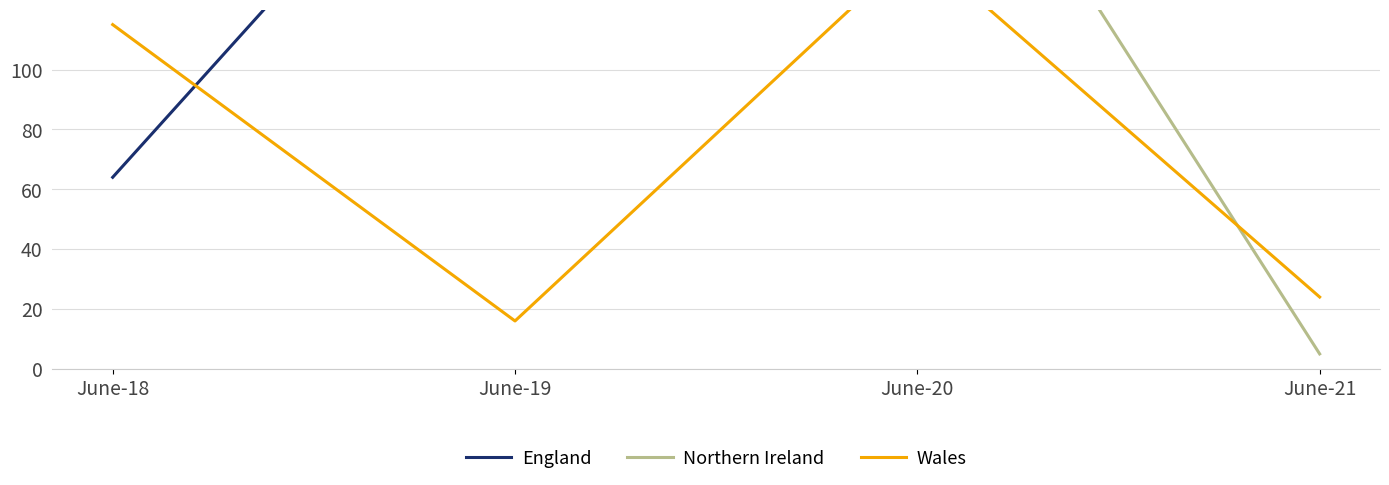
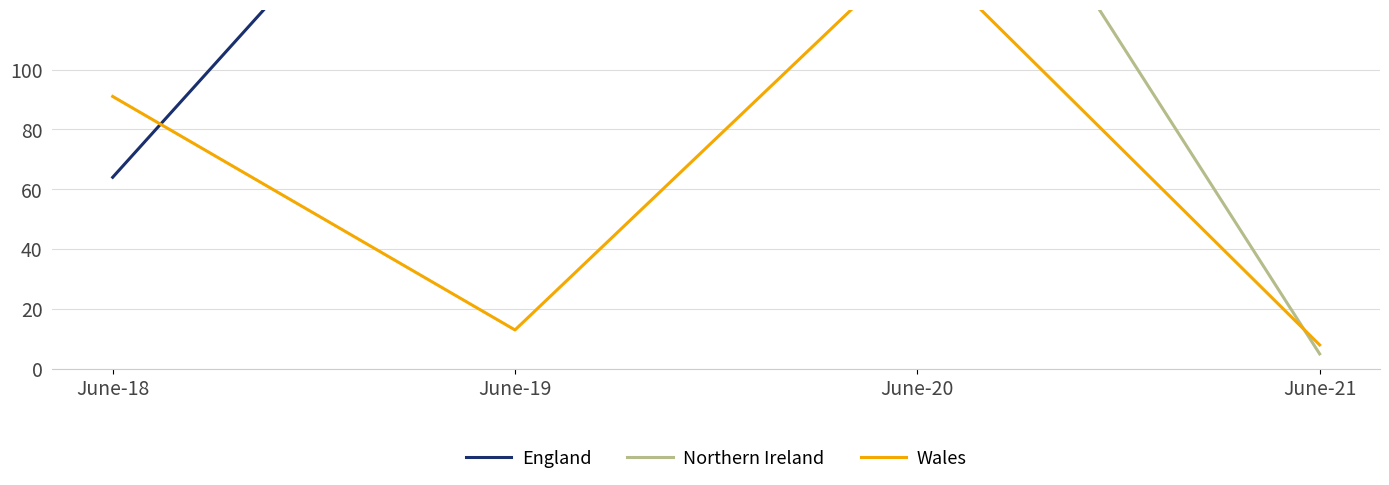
Wales, June-18: 115 -> 91
Wales, June-19: 16 -> 13
Wales, June-21: 24 -> 8
